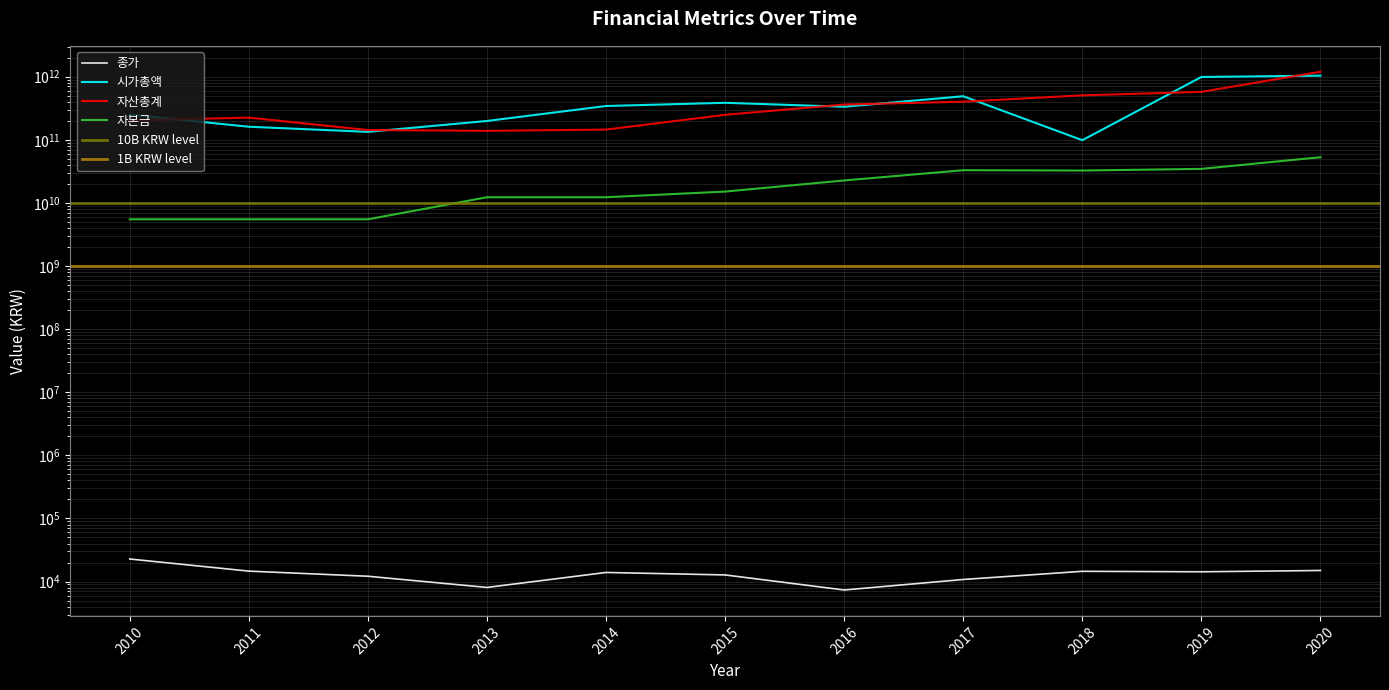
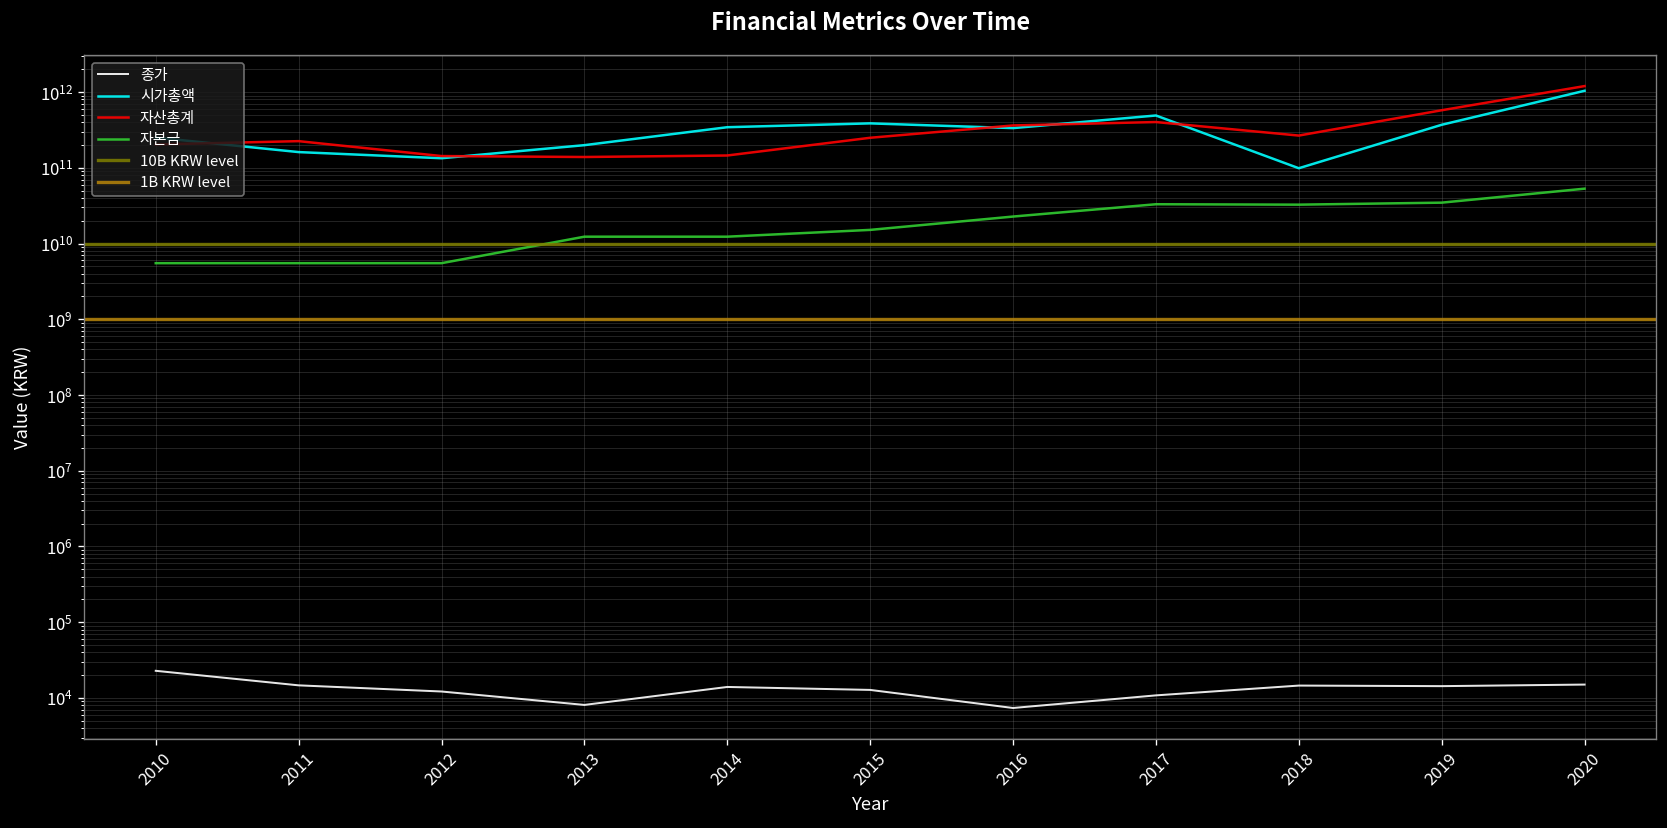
자산총계, 2018: 500000000000 -> 270000000000
시가총액, 2019: 1000000000000 -> 400000000000
